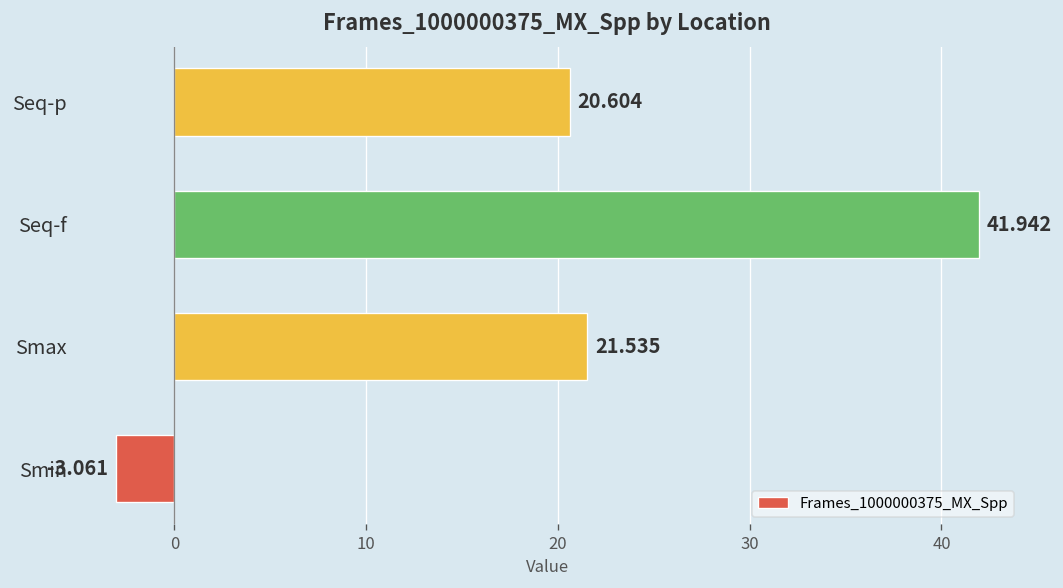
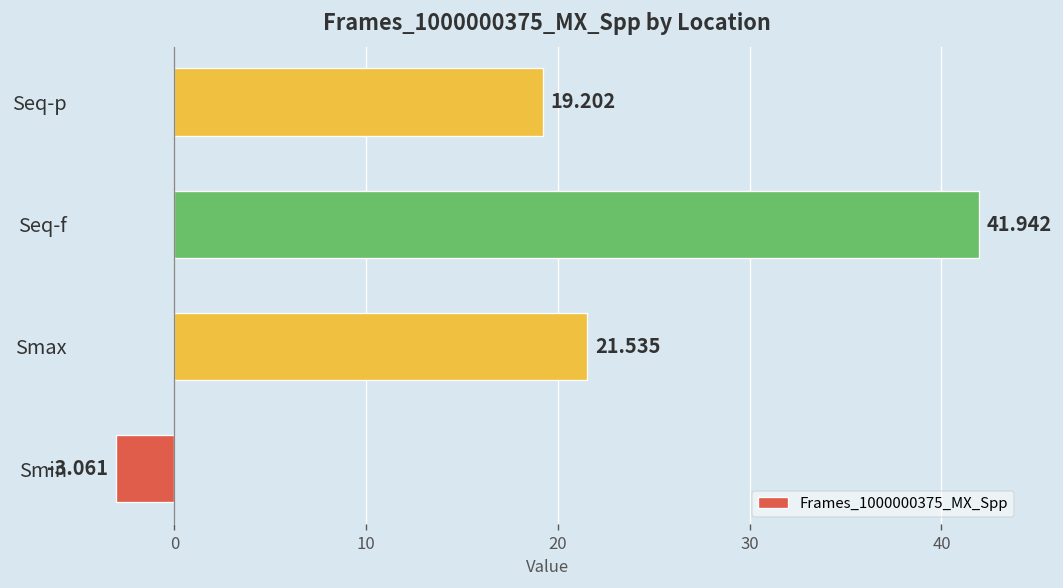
Seq-p: 20.604 -> 19.202
